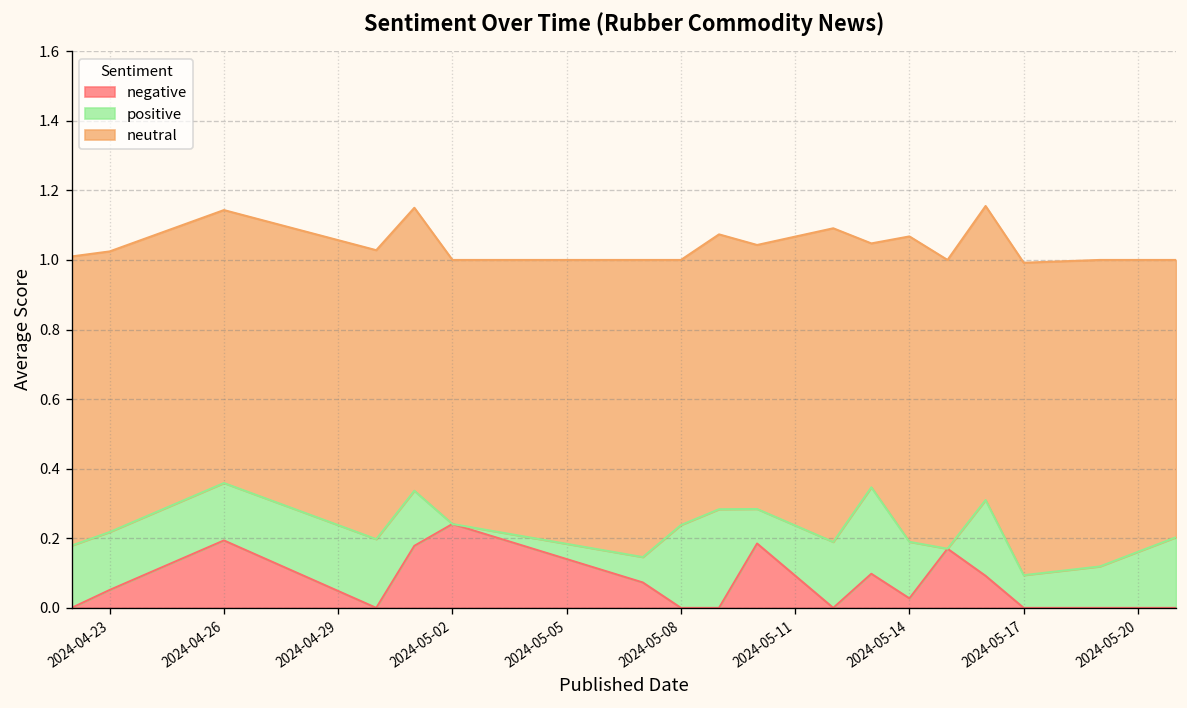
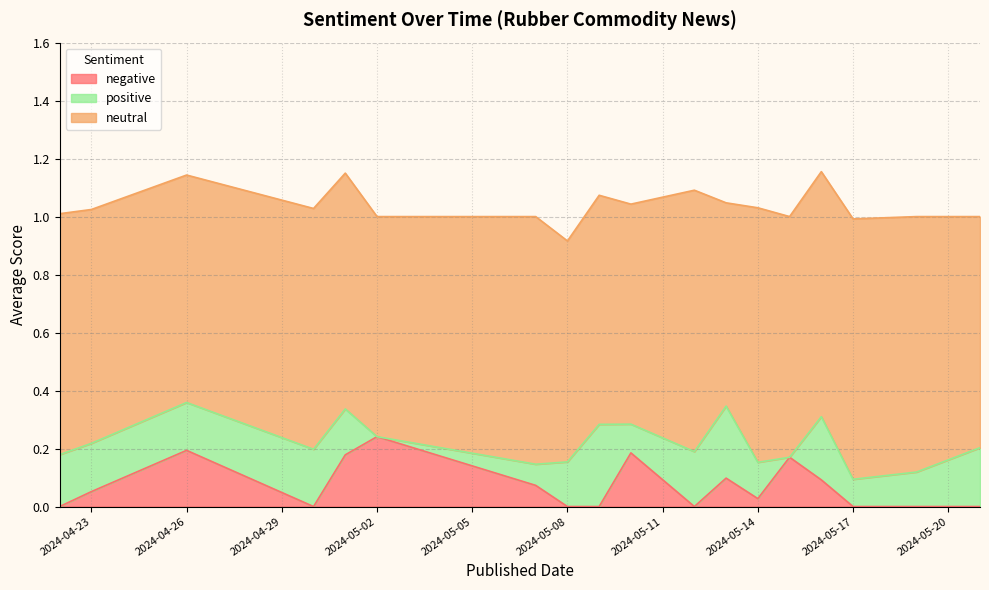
positive, 2024-05-08: 0.24 -> 0.15
positive, 2024-05-14: 0.16 -> 0.13
